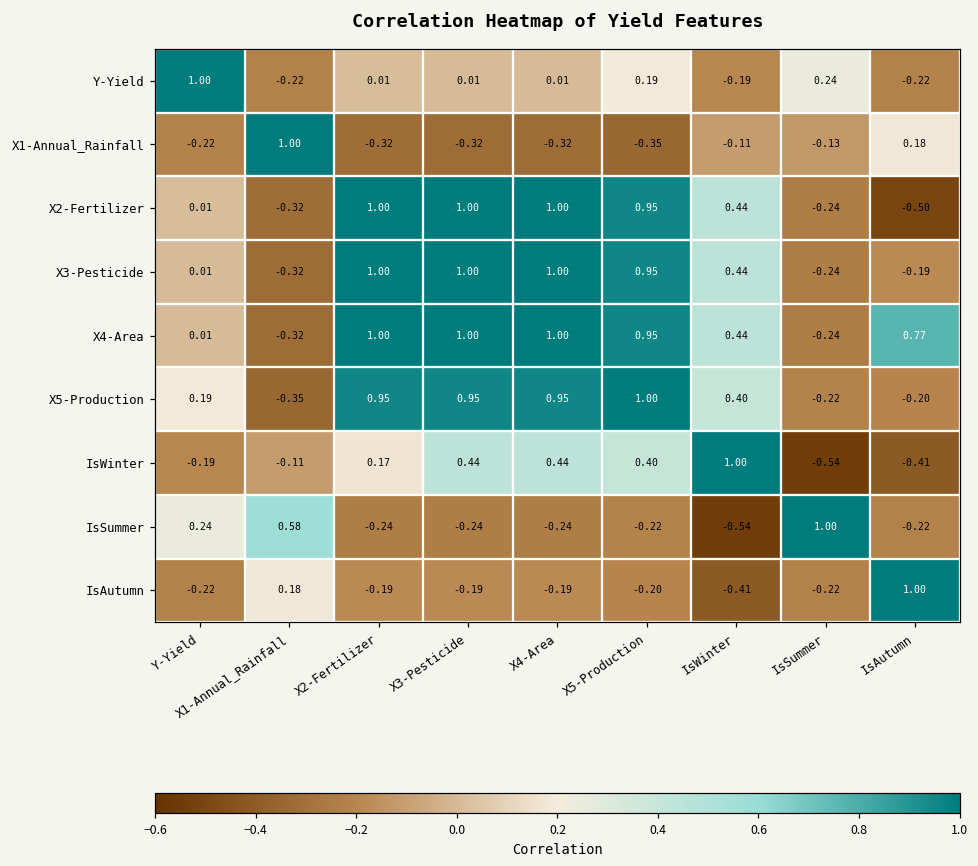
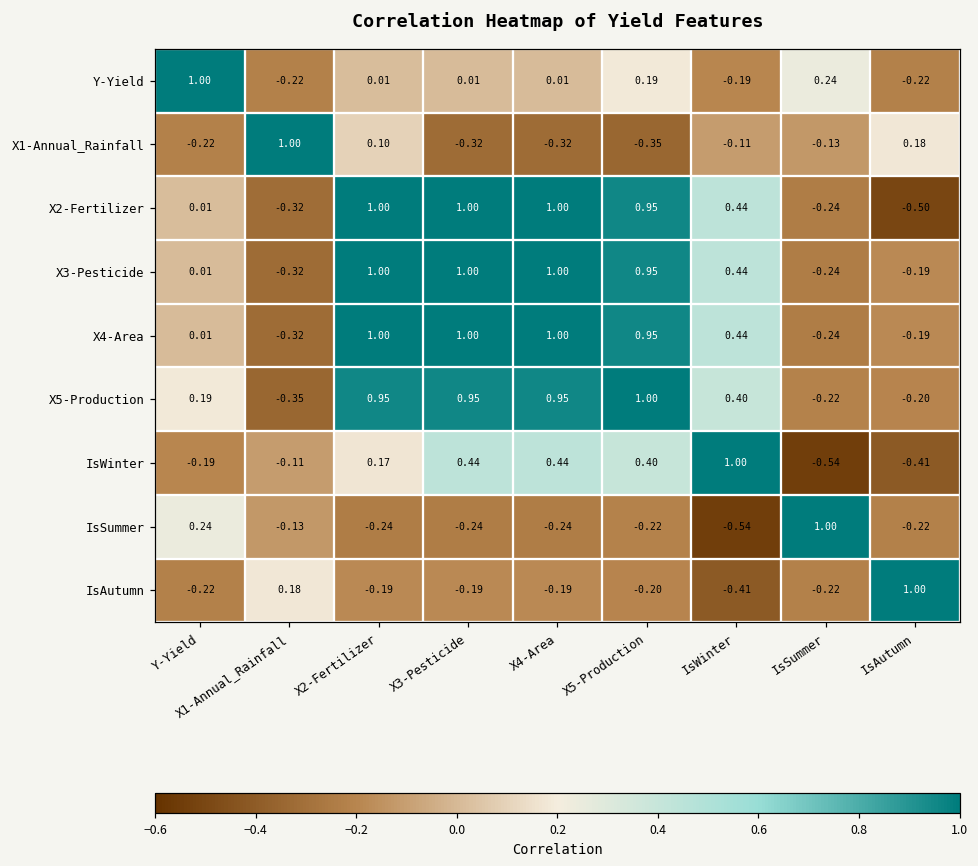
X1-Annual_Rainfall, X2-Fertilizer: -0.32 -> 0.10
X4-Area, IsAutumn: 0.77 -> -0.19
IsSummer, X1-Annual_Rainfall: 0.58 -> -0.13
